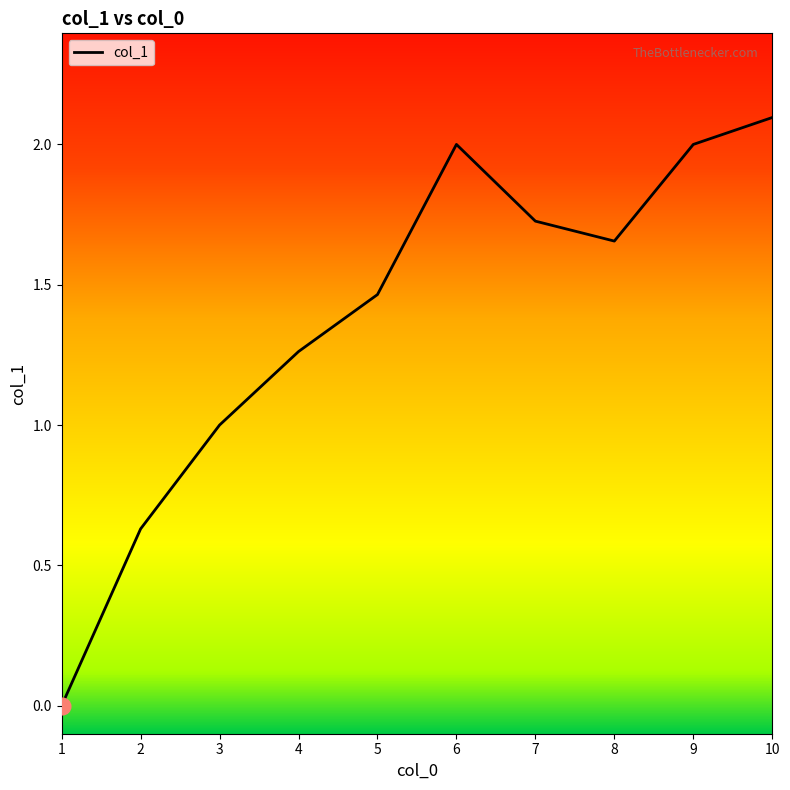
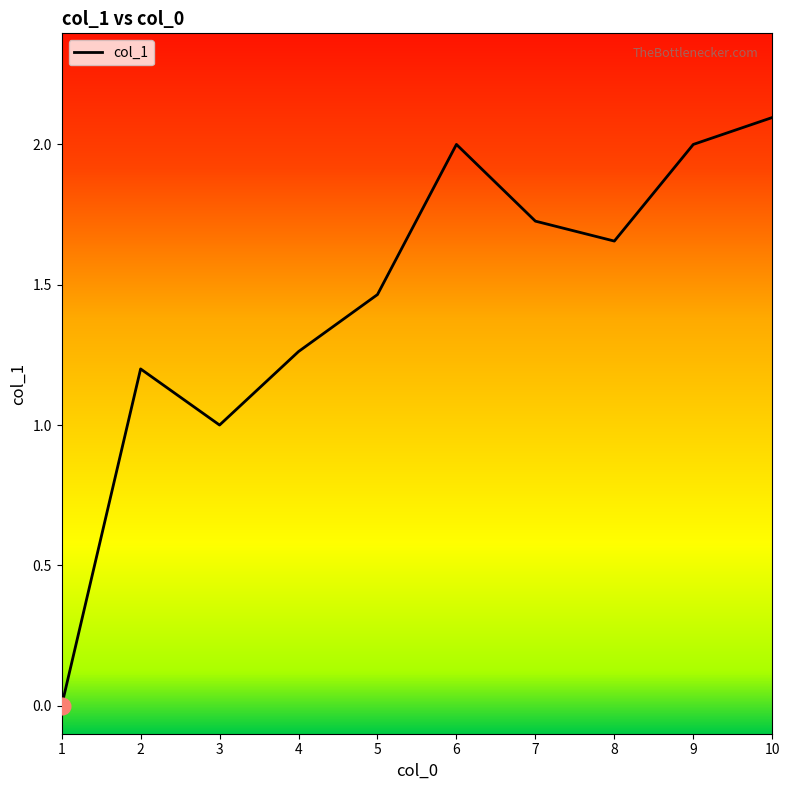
col_1, 2: 0.63 -> 1.20
